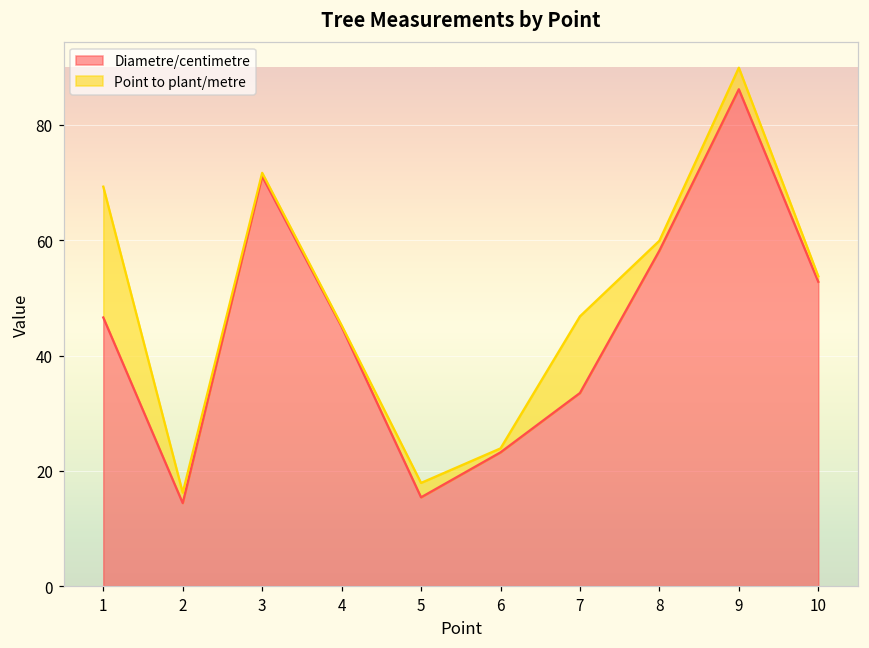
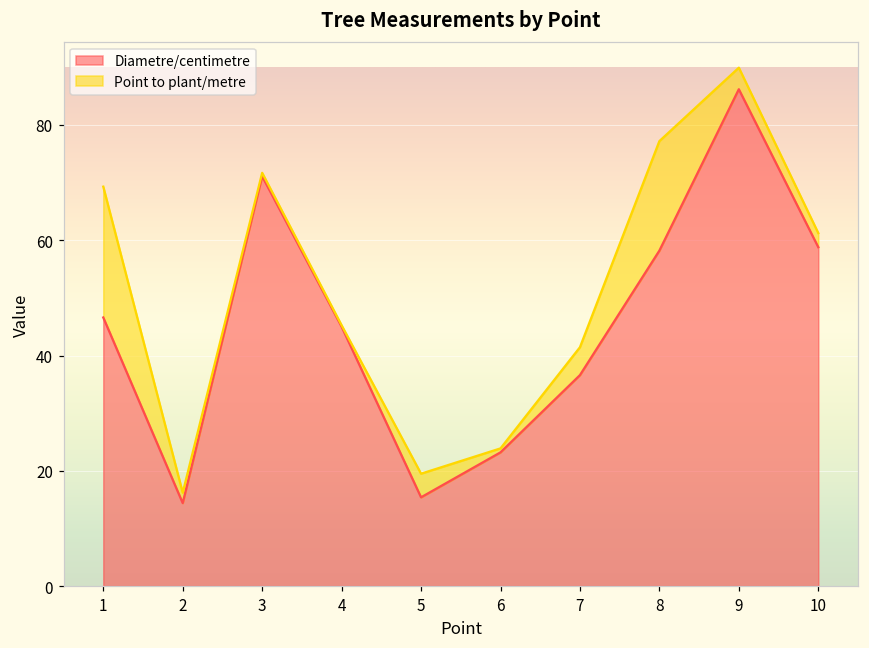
Point to plant/metre, 5: 2 -> 4
Diametre/centimetre, 7: 34 -> 37
Point to plant/metre, 7: 13 -> 5
Point to plant/metre, 8: 2 -> 19
Diametre/centimetre, 10: 53 -> 59
Point to plant/metre, 10: 1 -> 2
